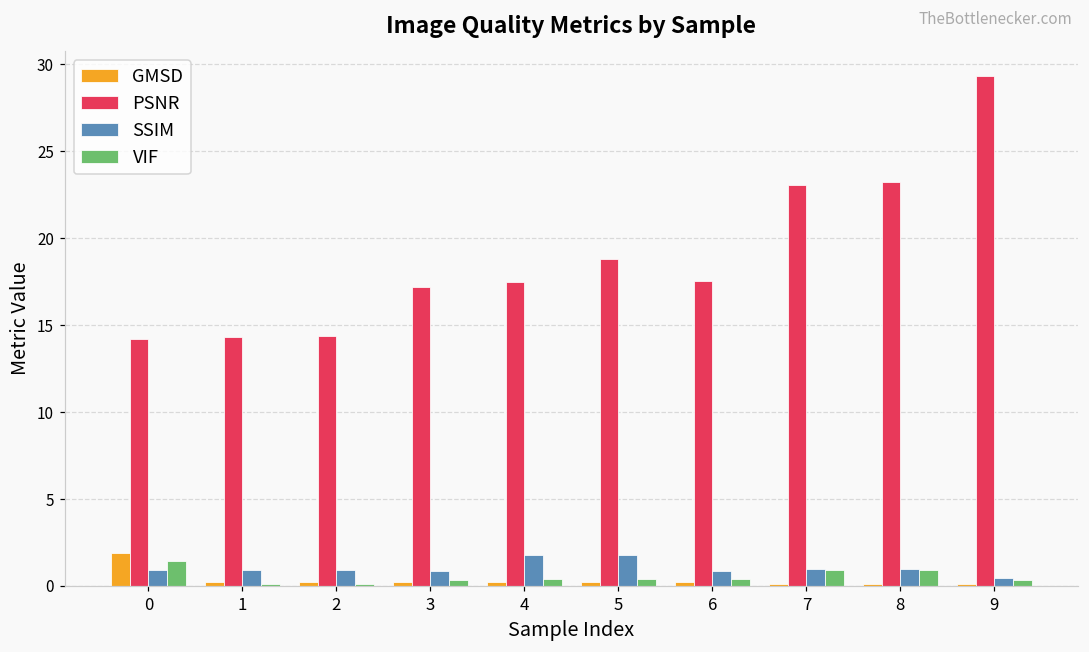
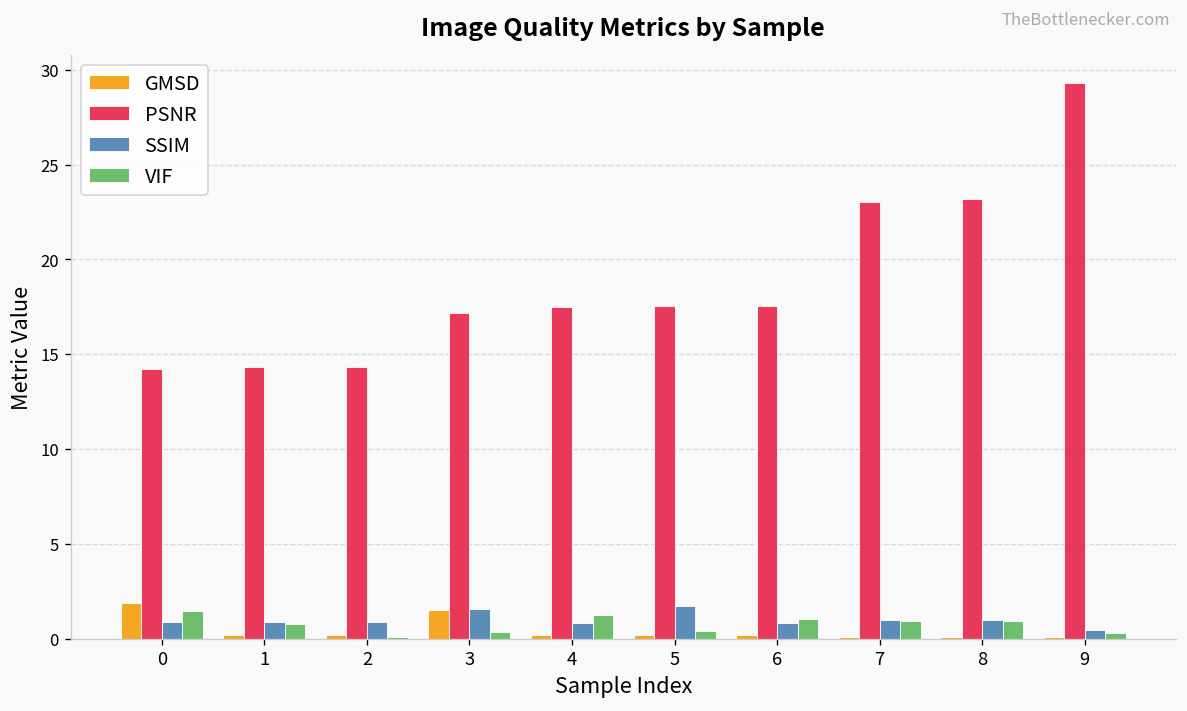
VIF, 1: 0.1 -> 0.8
GMSD, 3: 0.2 -> 1.5
SSIM, 3: 0.8 -> 1.6
SSIM, 4: 1.7 -> 0.8
VIF, 4: 0.4 -> 1.2
PSNR, 5: 18.8 -> 17.6
VIF, 6: 0.4 -> 1.0
